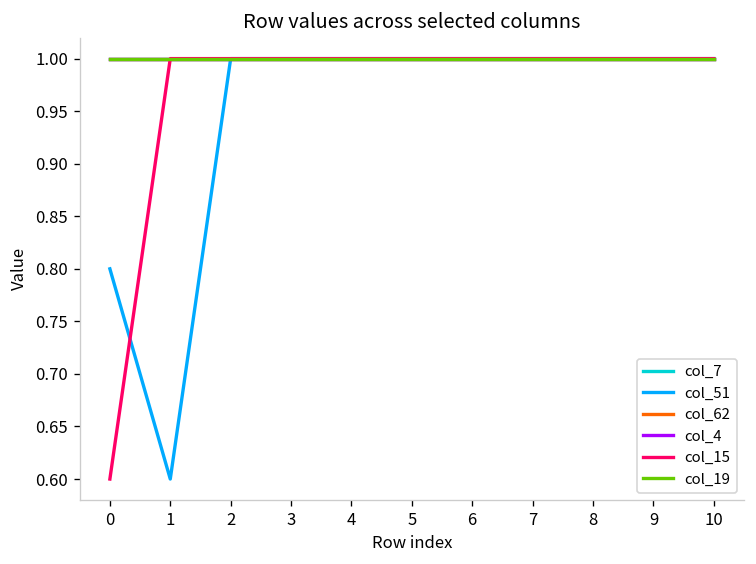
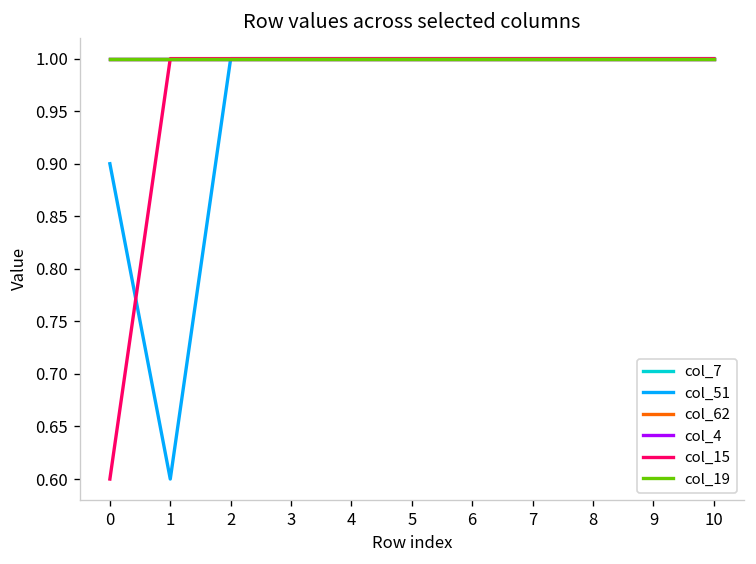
col_51, 0: 0.8 -> 0.9
